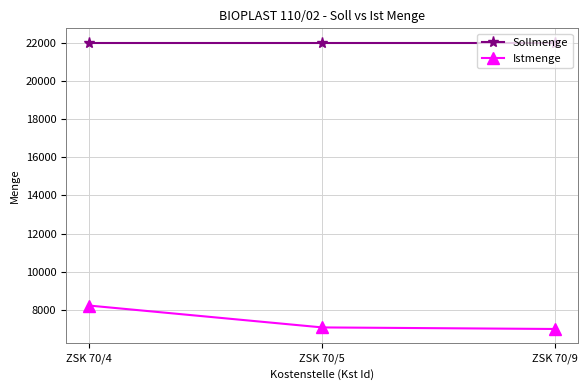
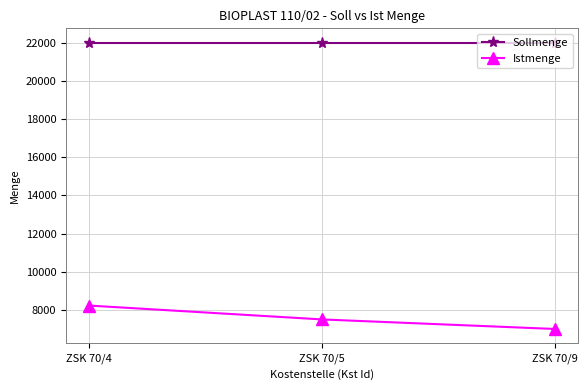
Istmenge, ZSK 70/5: 7100 -> 7500
